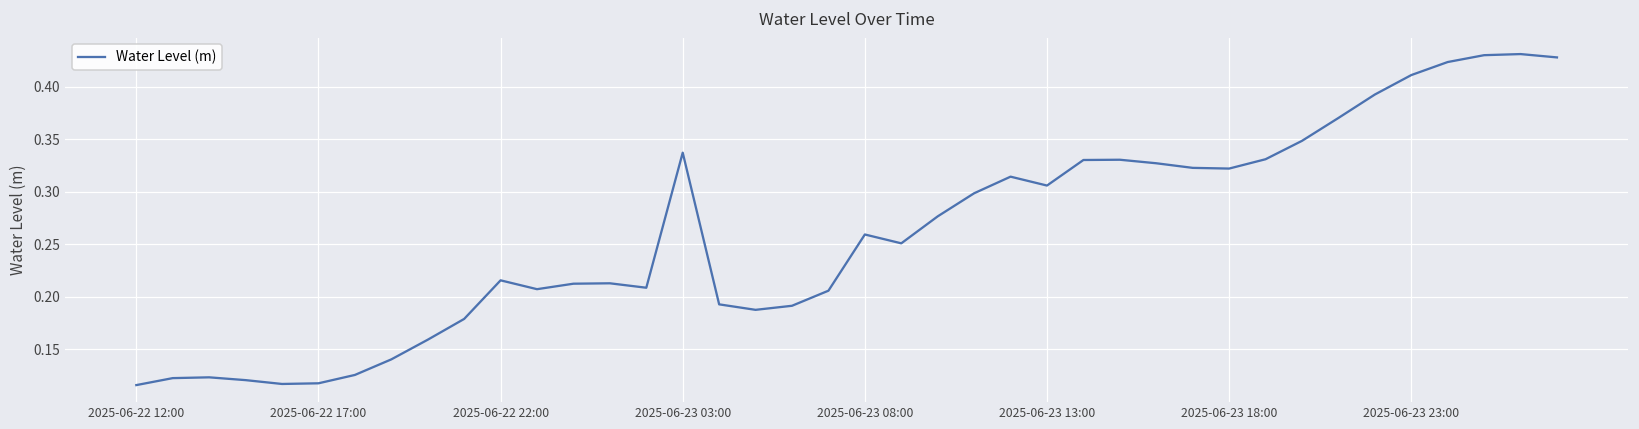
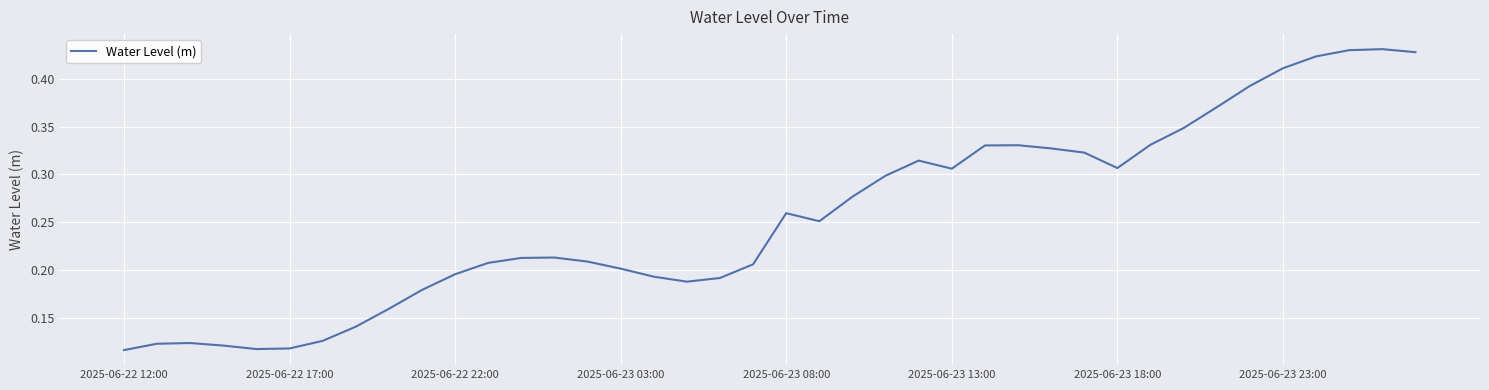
2025-06-22 22:00: 0.22 -> 0.20
2025-06-23 03:00: 0.34 -> 0.20
2025-06-23 18:00: 0.32 -> 0.31
